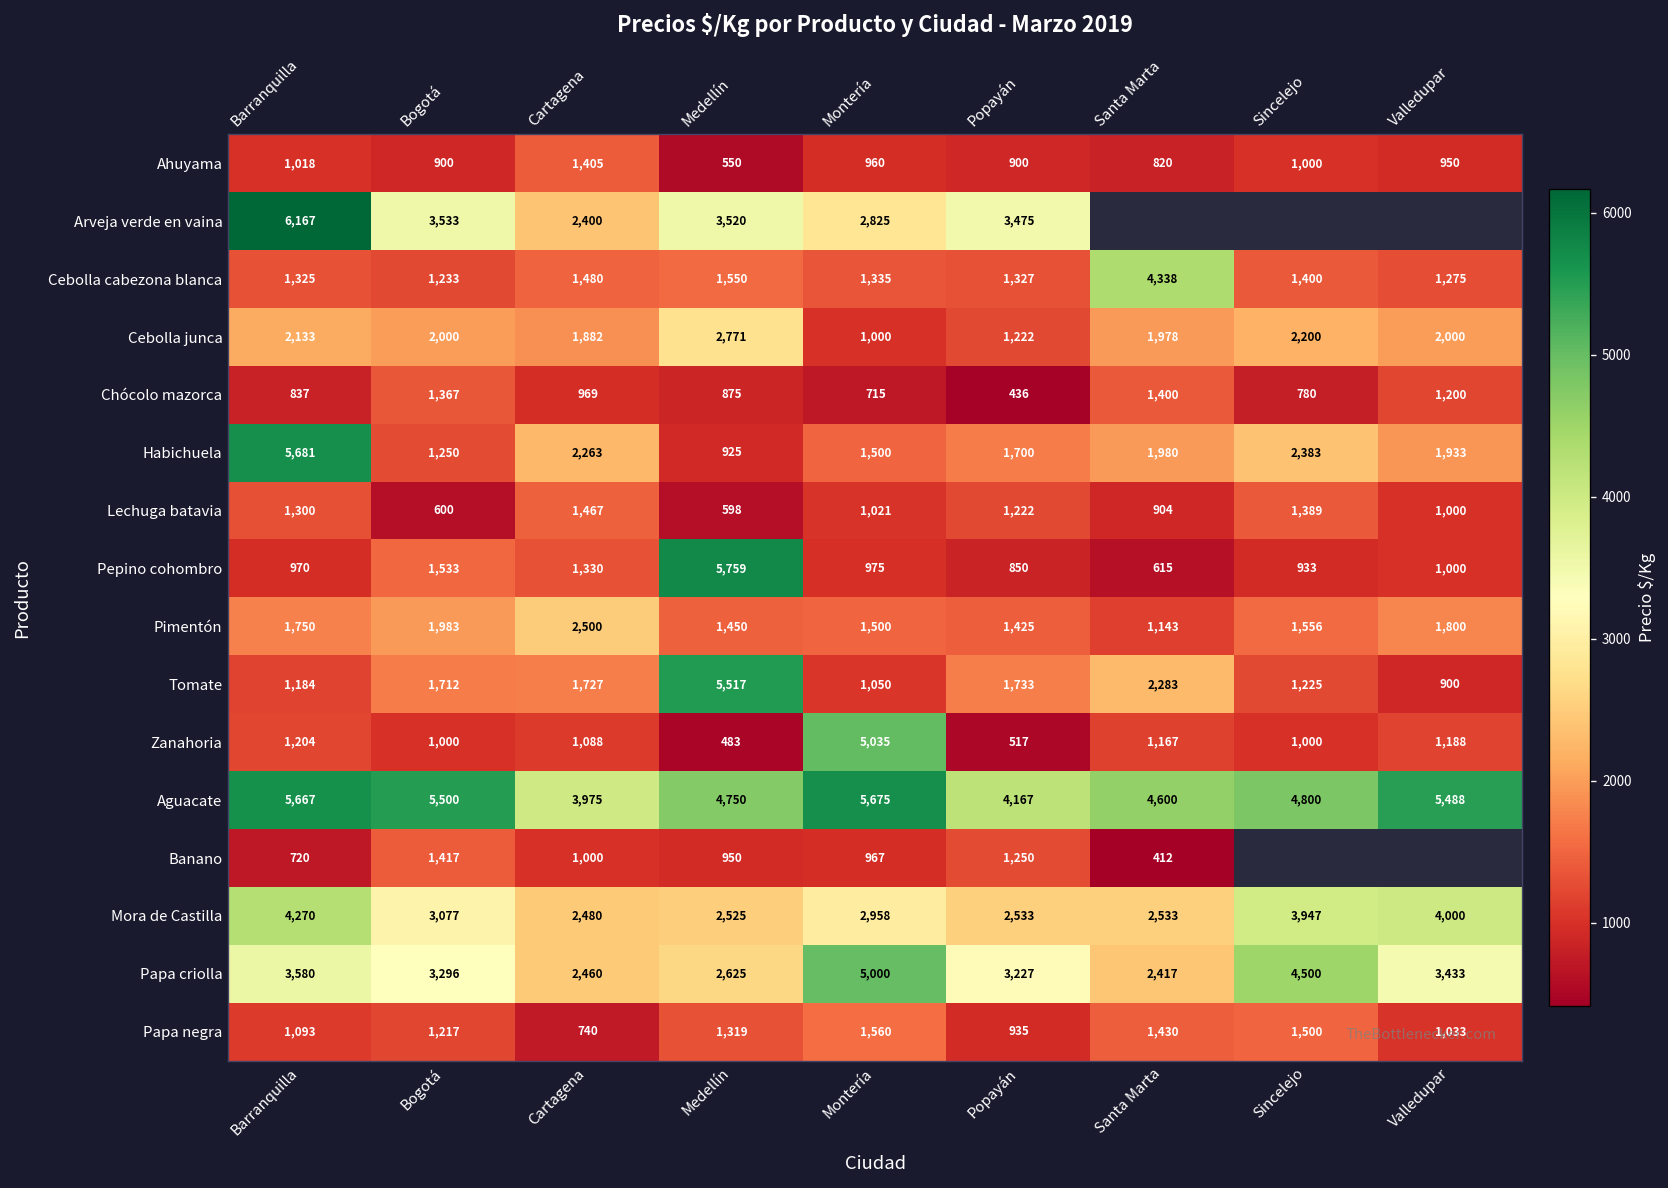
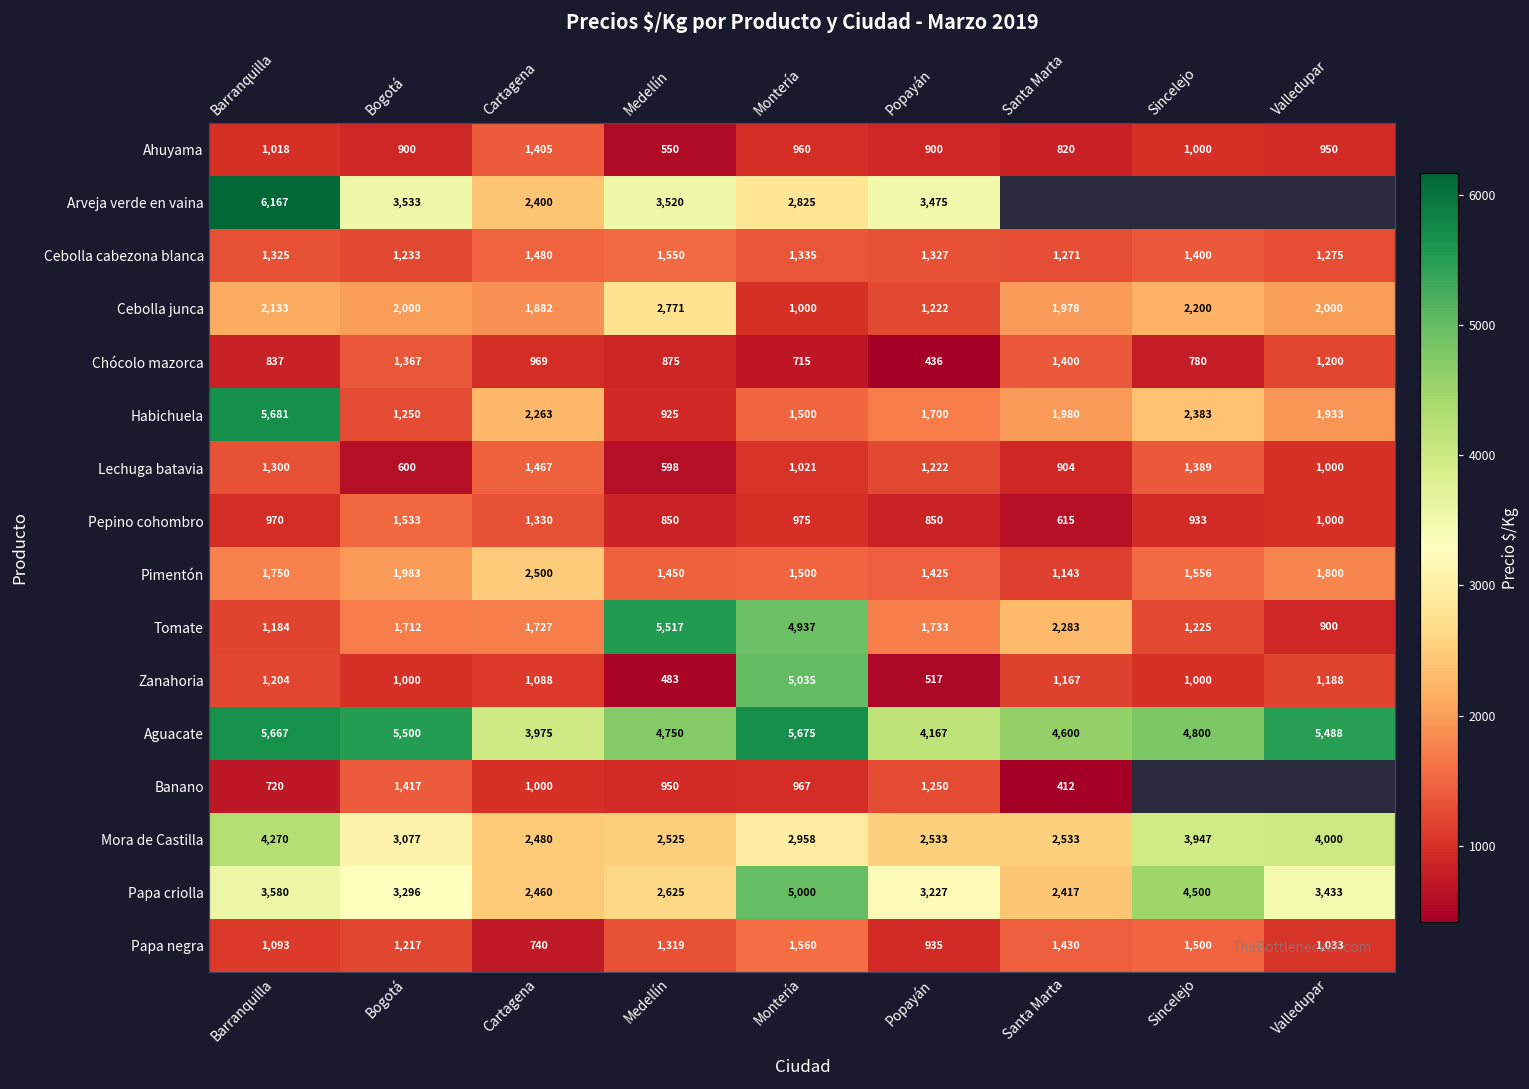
Cebolla cabezona blanca, Santa Marta: 4,338 -> 1,271
Pepino cohombro, Medellín: 5,759 -> 850
Tomate, Montería: 1,050 -> 4,937
